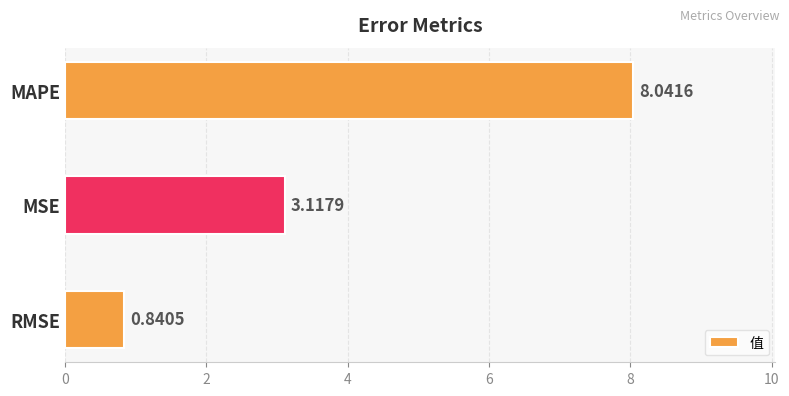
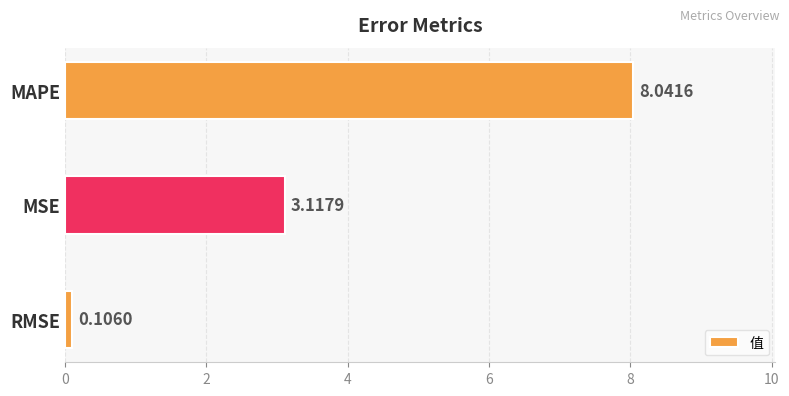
RMSE: 0.8405 -> 0.1060
